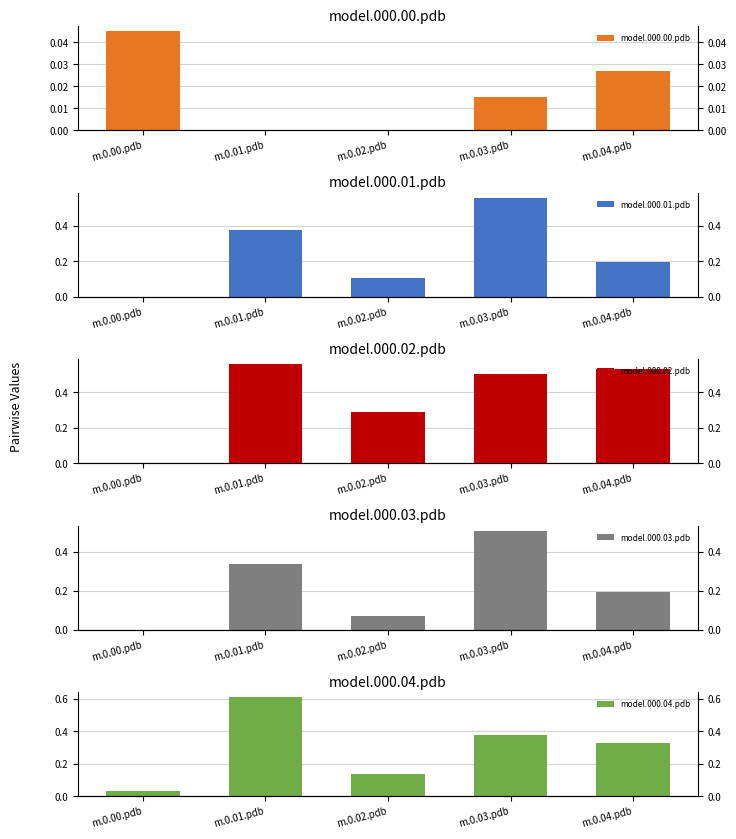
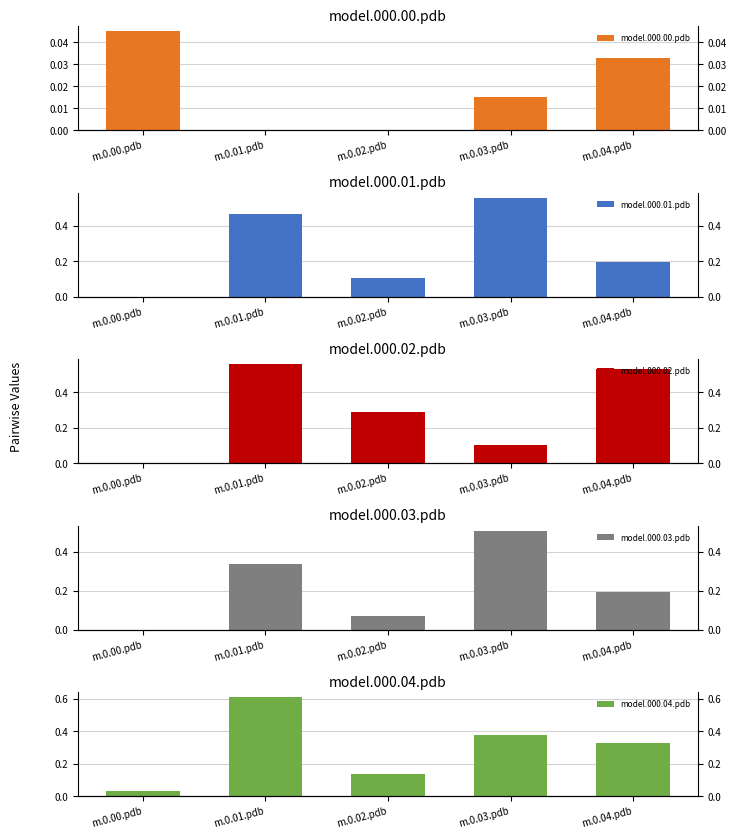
model.000.00.pdb, m.0.04.pdb: 0.027 -> 0.033
model.000.01.pdb, m.0.01.pdb: 0.38 -> 0.47
model.000.02.pdb, m.0.03.pdb: 0.5 -> 0.1
